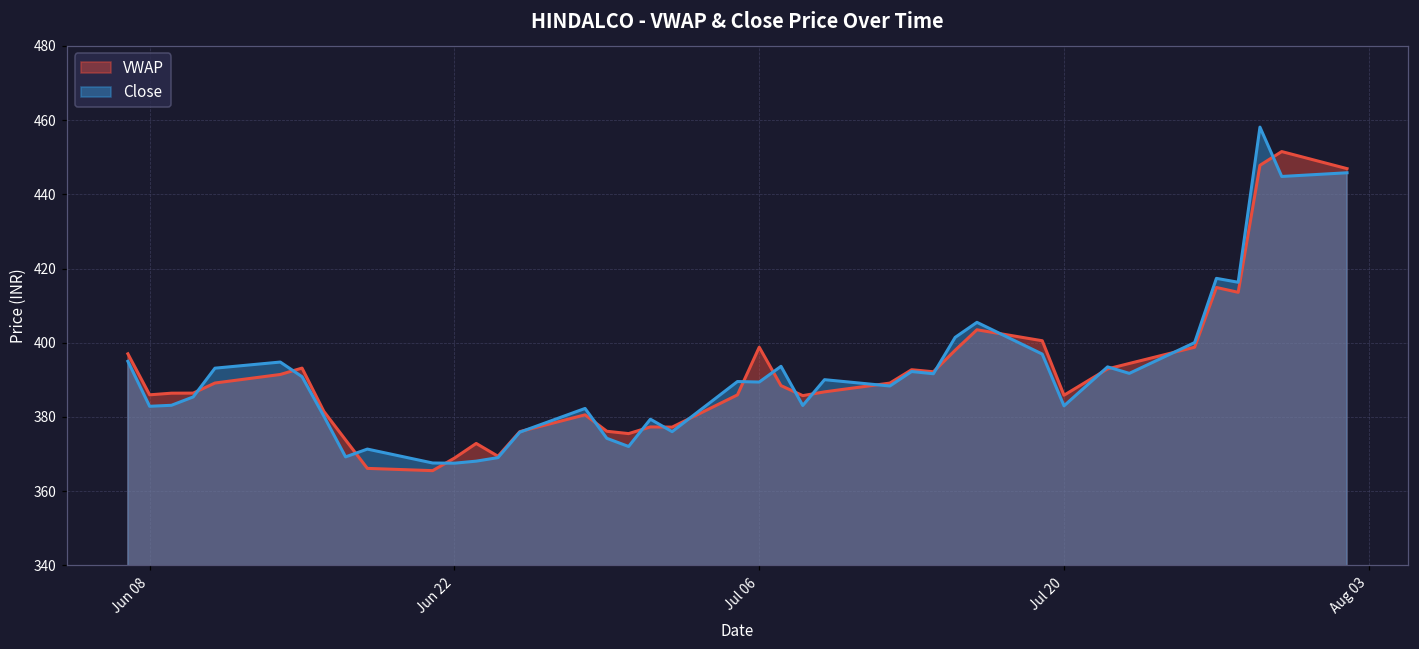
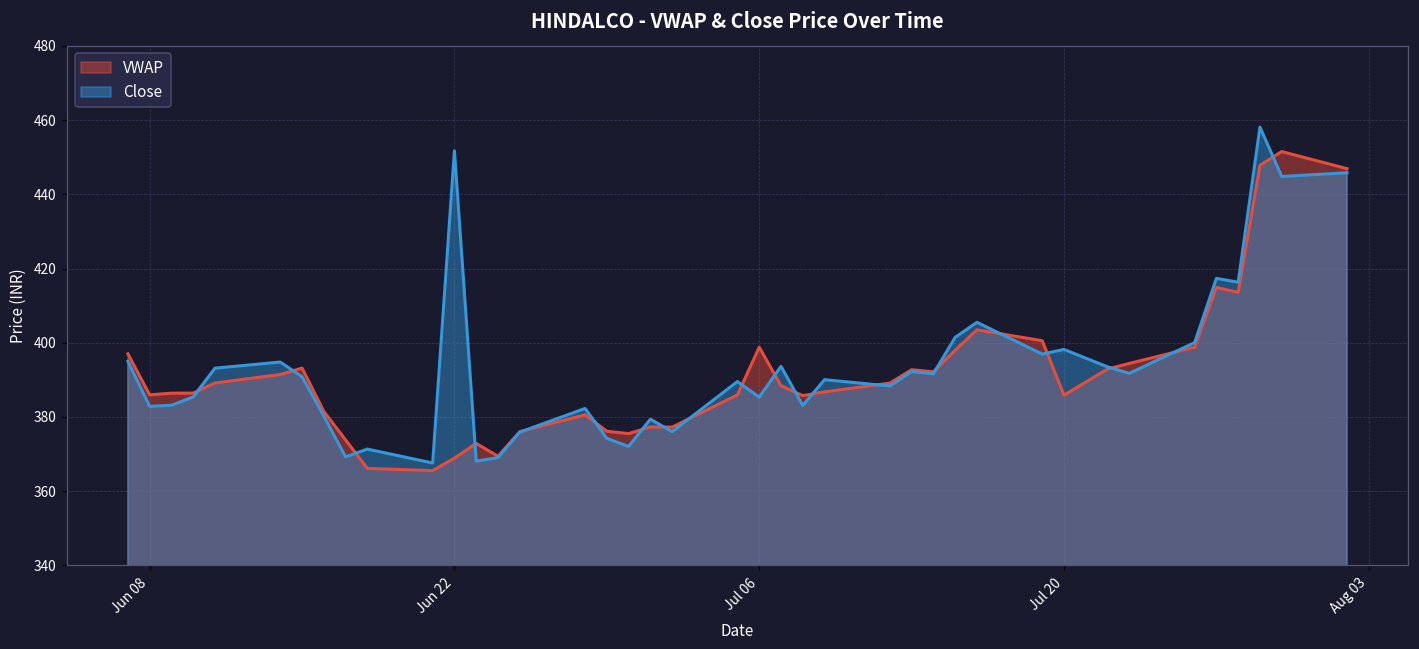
Close, Jun 22: 368 -> 452
Close, Jul 06: 389 -> 385
Close, Jul 20: 383 -> 398
